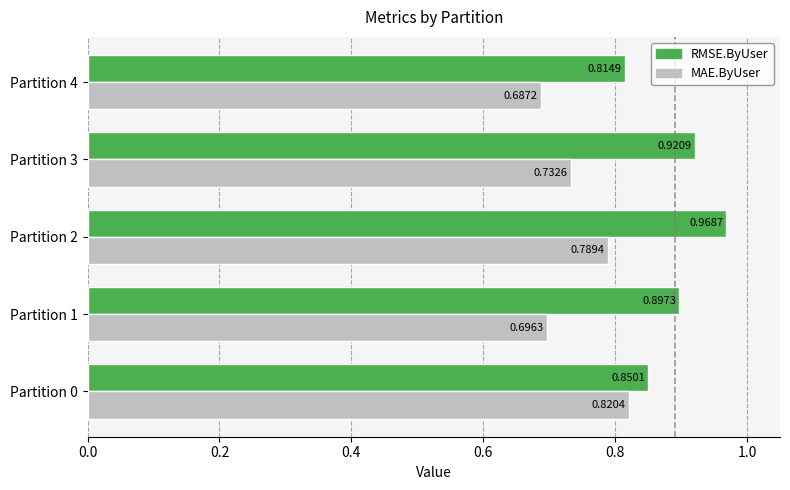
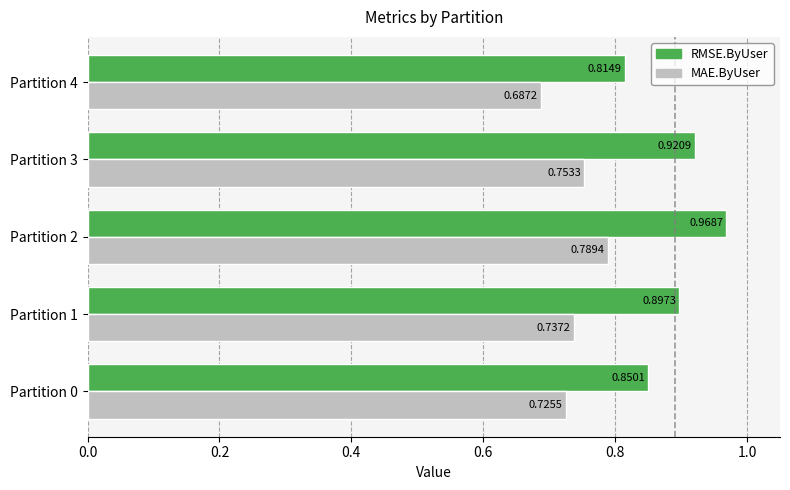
MAE.ByUser, Partition 3: 0.7326 -> 0.7533
MAE.ByUser, Partition 1: 0.6963 -> 0.7372
MAE.ByUser, Partition 0: 0.8204 -> 0.7255
